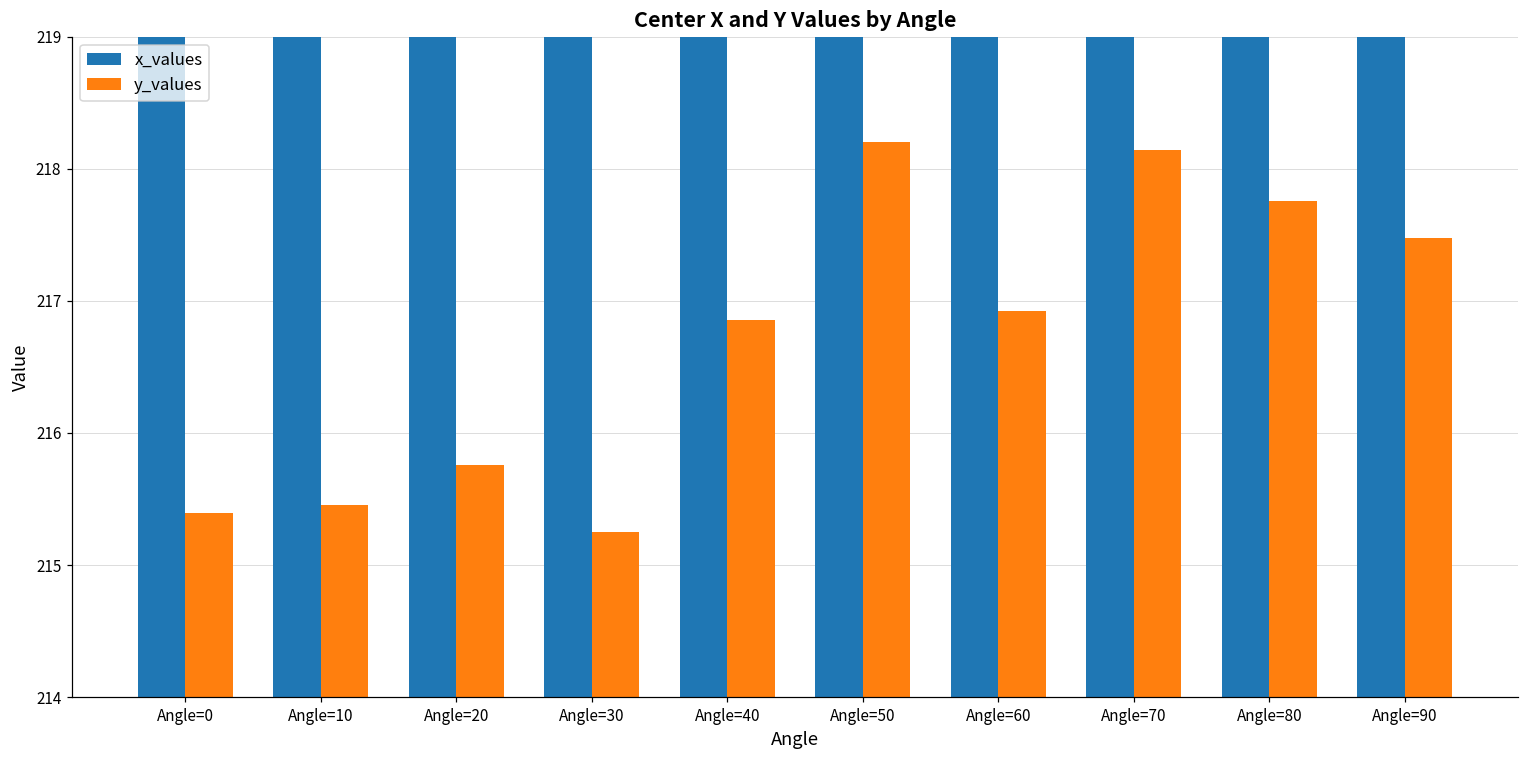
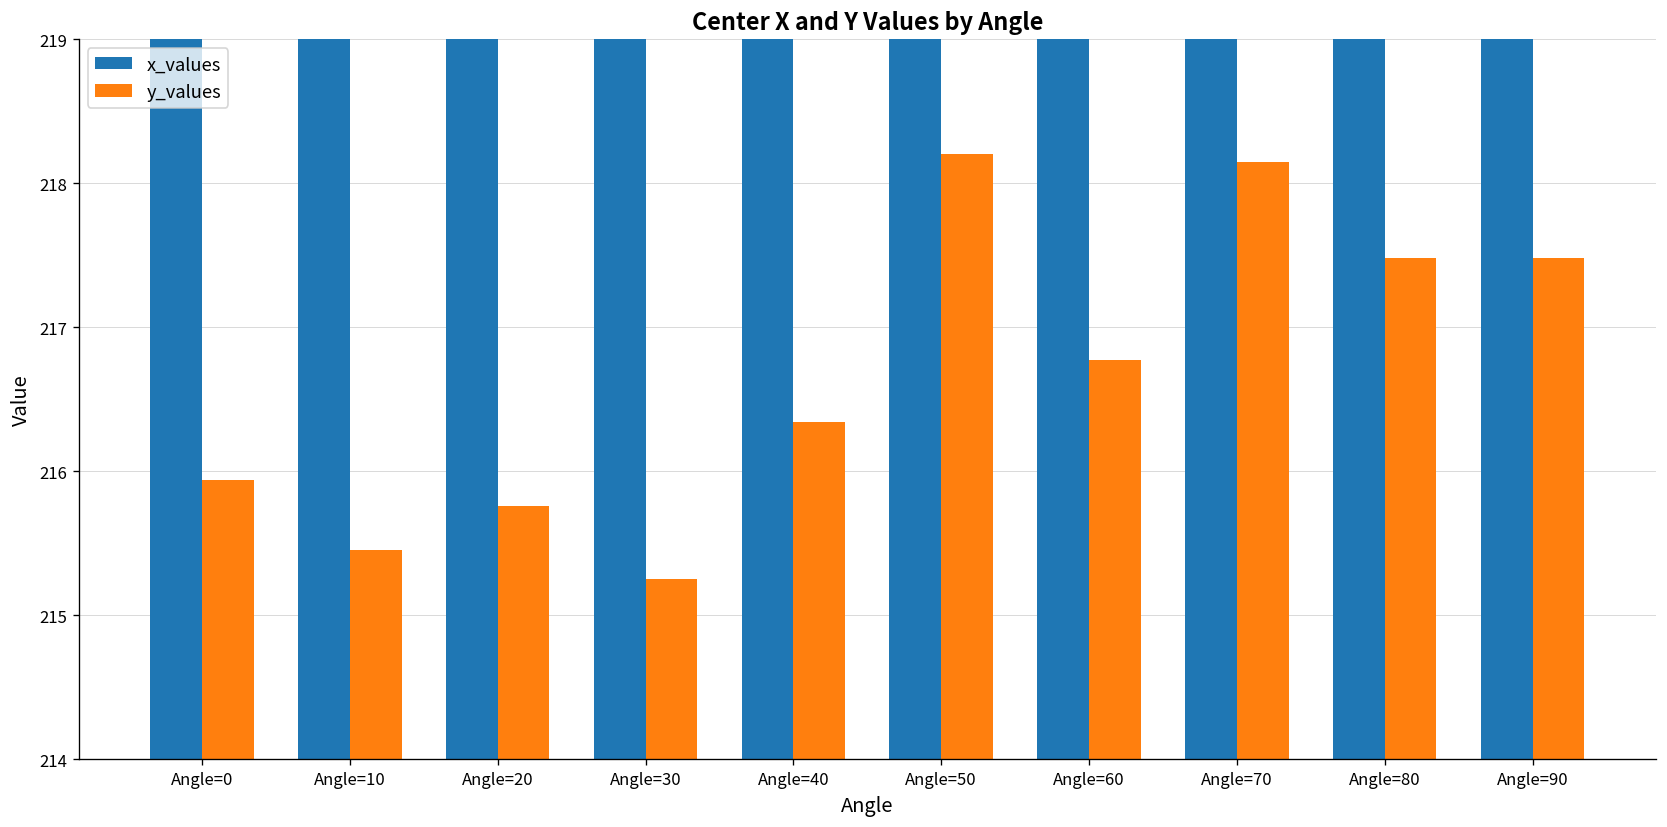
y_values, Angle=0: 215.39 -> 215.94
y_values, Angle=40: 216.86 -> 216.34
y_values, Angle=60: 216.92 -> 216.77
y_values, Angle=80: 217.76 -> 217.48
